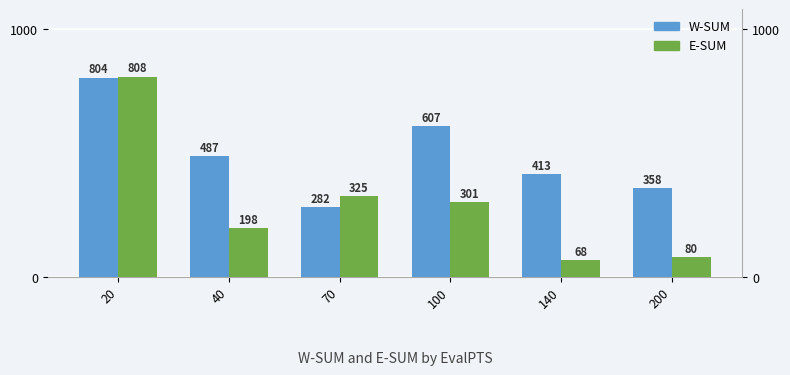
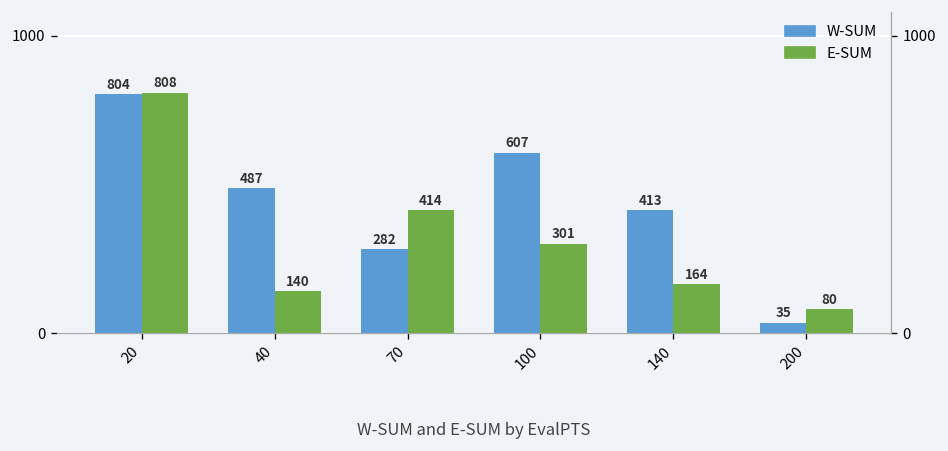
E-SUM, 40: 198 -> 140
E-SUM, 70: 325 -> 414
E-SUM, 140: 68 -> 164
W-SUM, 200: 358 -> 35
